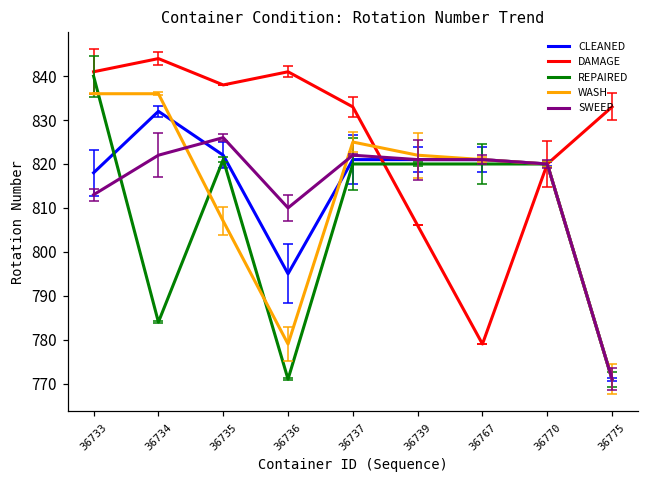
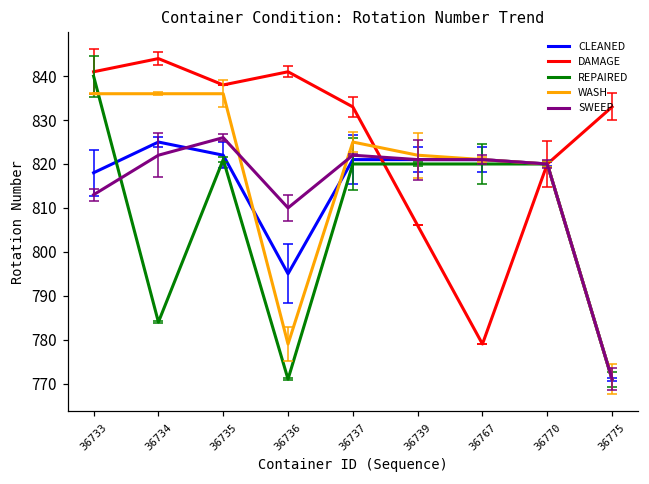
CLEANED, 36734: 832 -> 825
WASH, 36735: 807 -> 836
